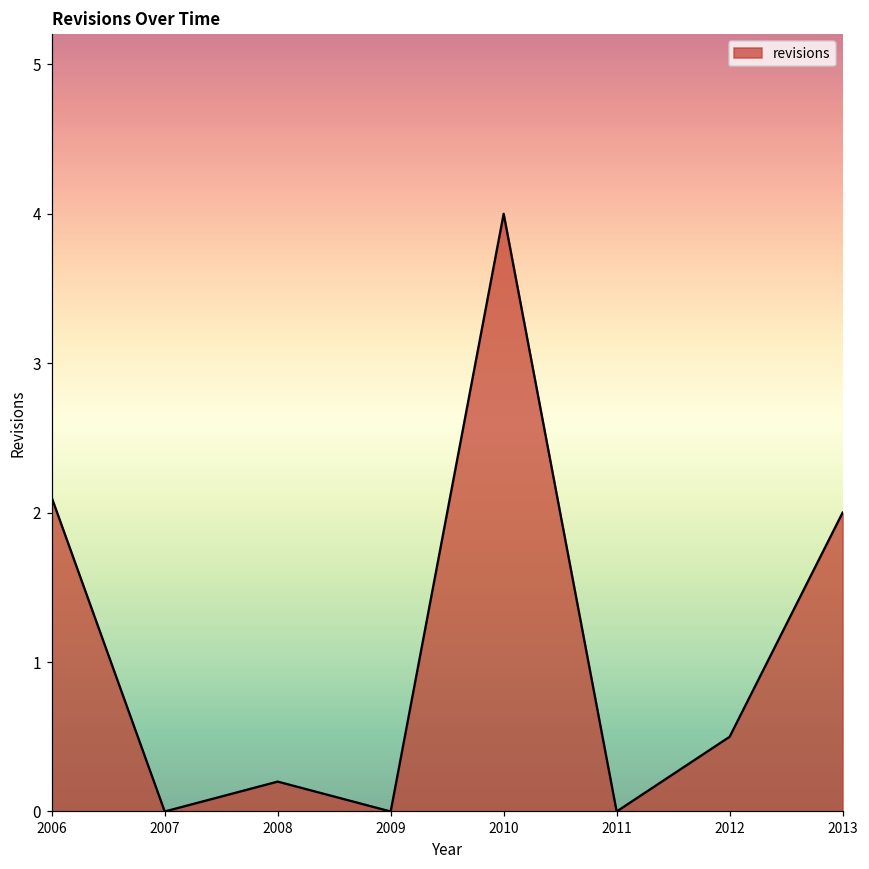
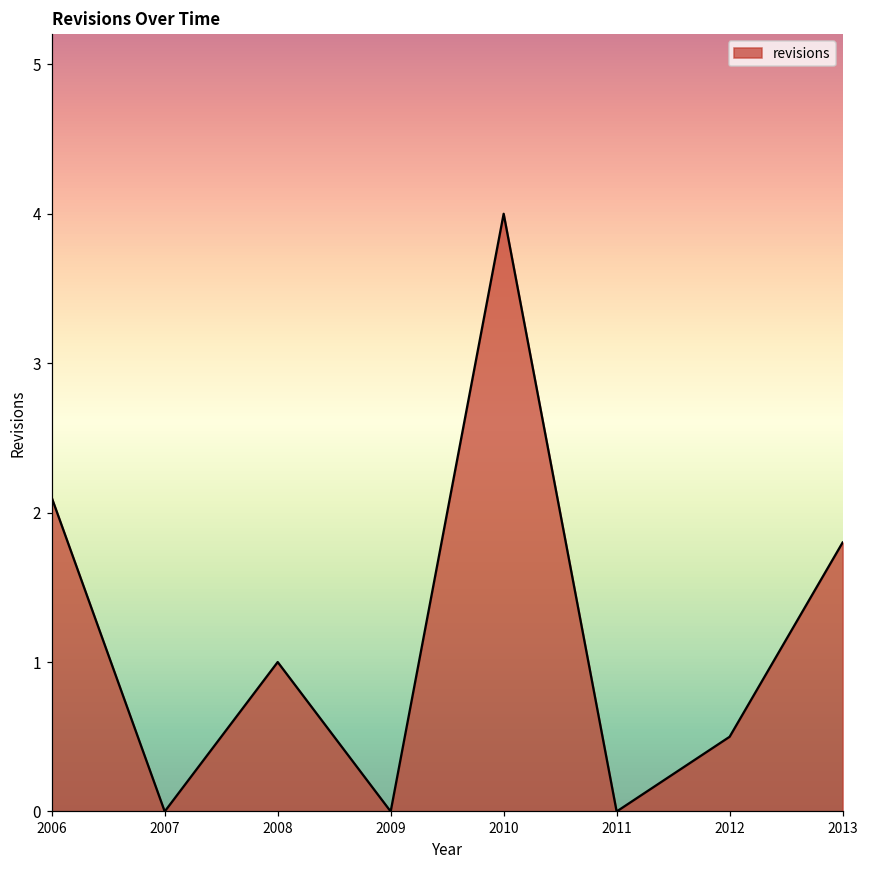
2008: 0.2 -> 1.0
2013: 2.0 -> 1.8
